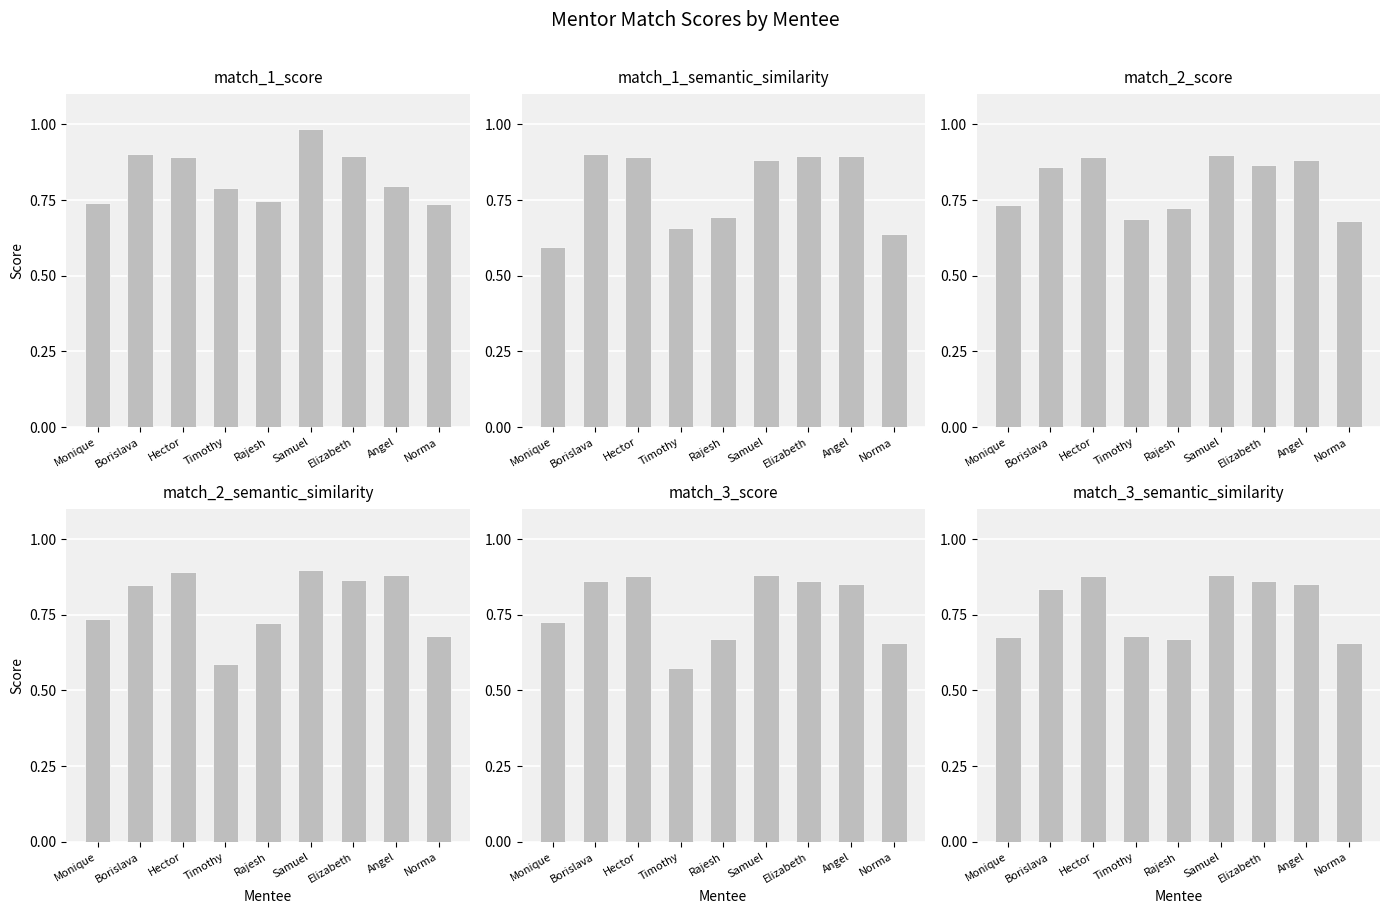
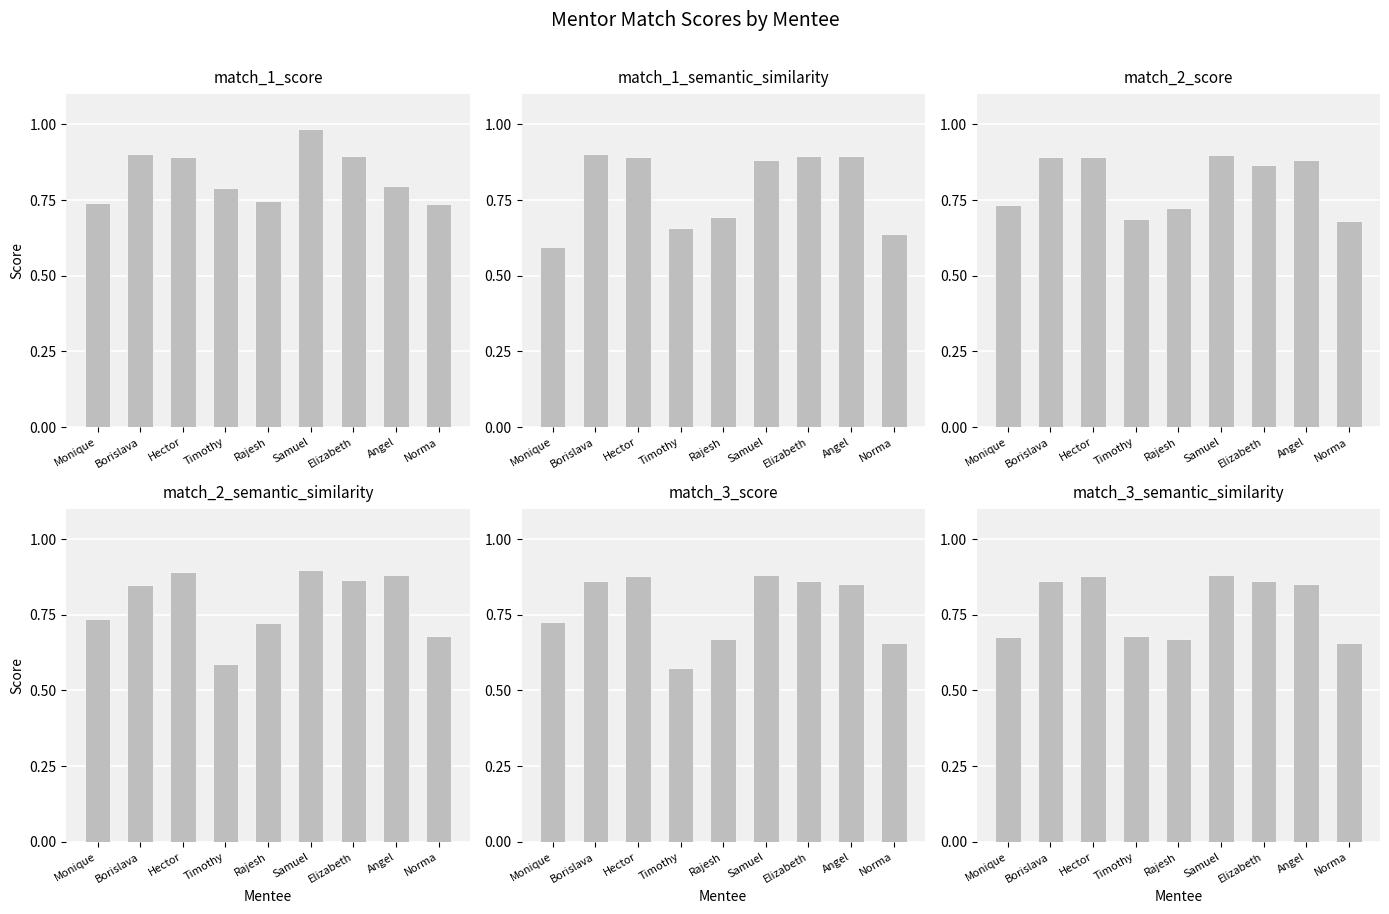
match_2_score, Borislava: 0.86 -> 0.89
match_3_semantic_similarity, Borislava: 0.83 -> 0.86
